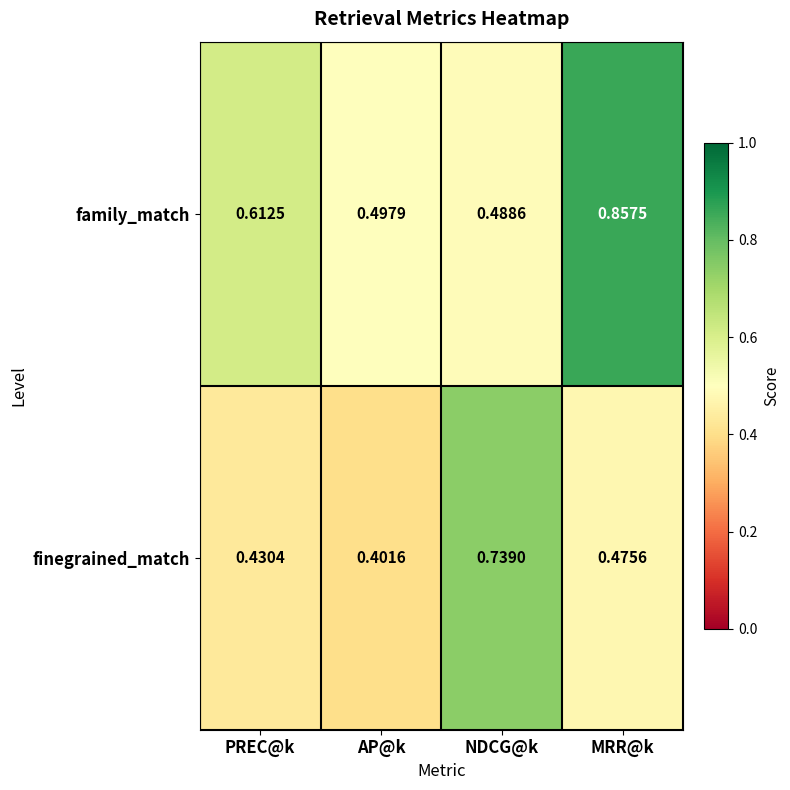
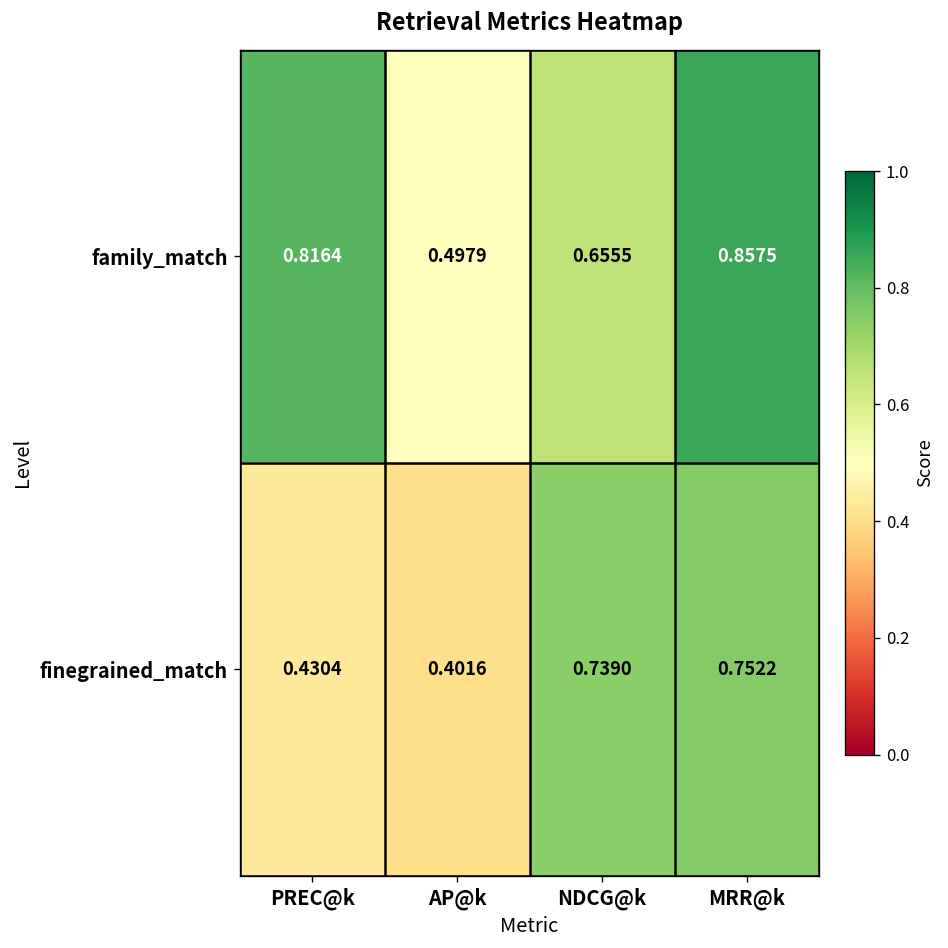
family_match, PREC@k: 0.6125 -> 0.8164
family_match, NDCG@k: 0.4886 -> 0.6555
finegrained_match, MRR@k: 0.4756 -> 0.7522
